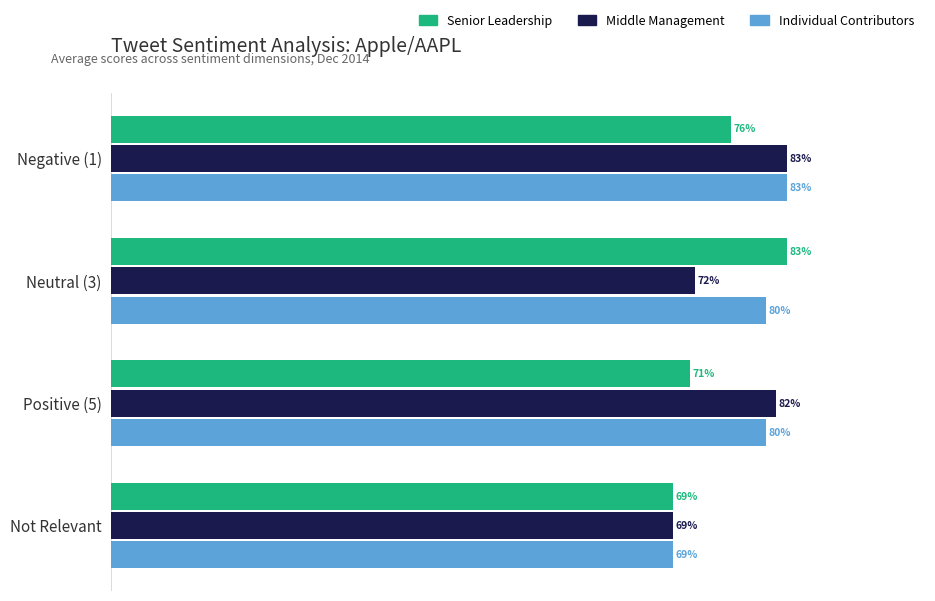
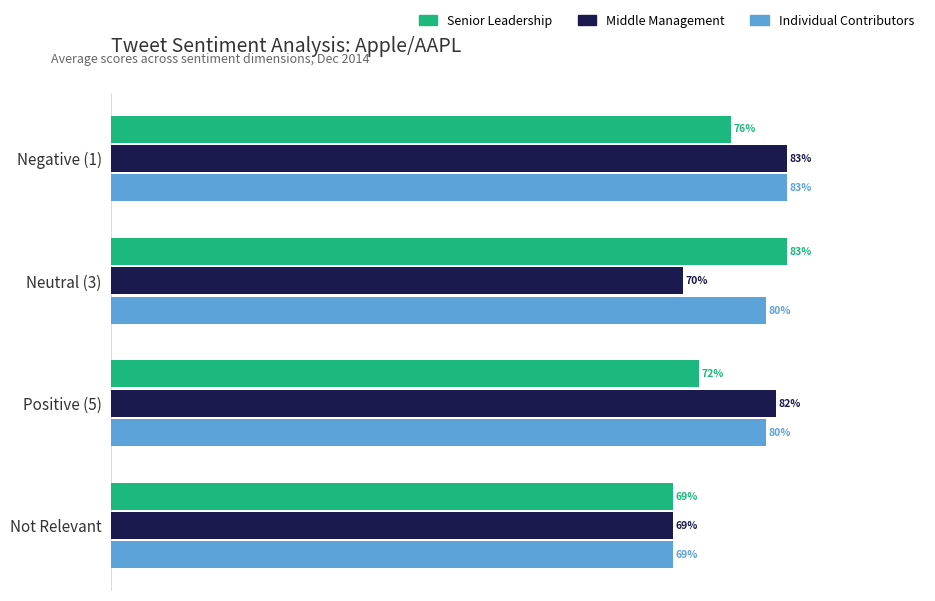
Middle Management, Neutral (3): 72% -> 70%
Senior Leadership, Positive (5): 71% -> 72%
